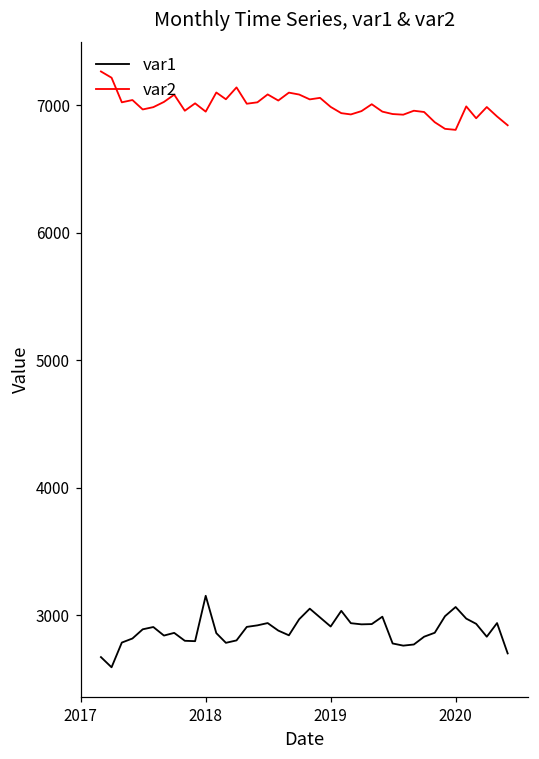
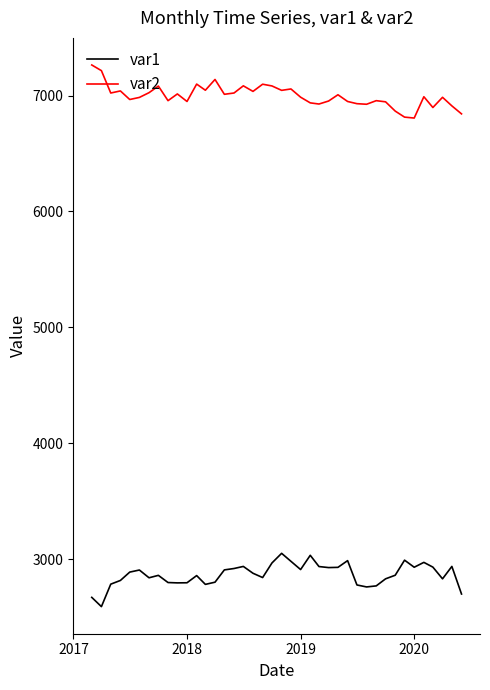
var1, 2018: 3150 -> 2800
var1, 2020: 3060 -> 2930
